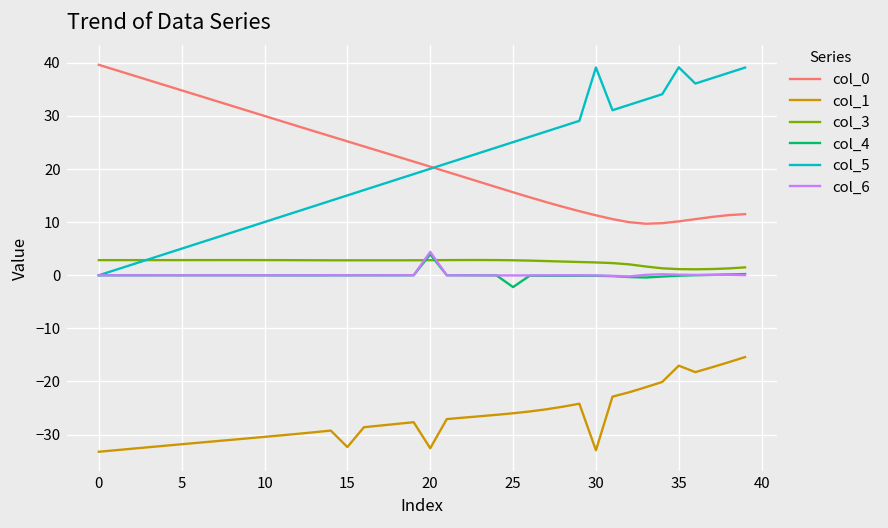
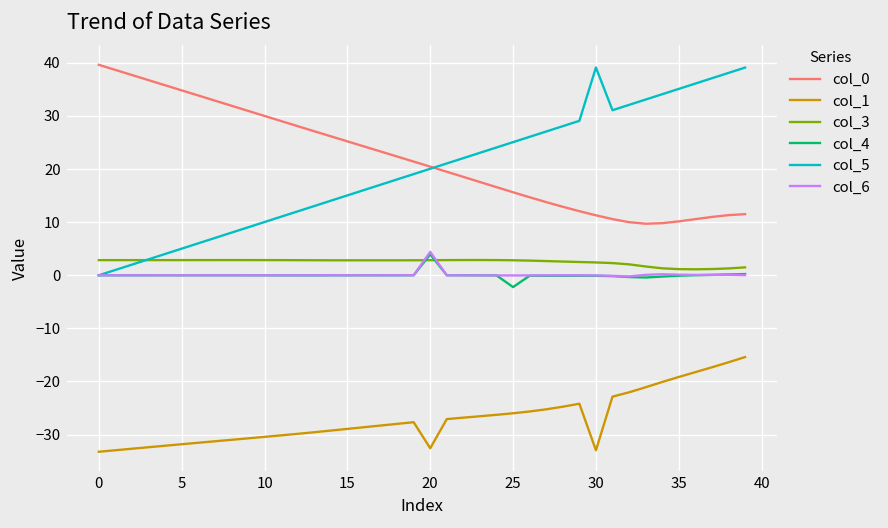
col_1, 15: -32 -> -29
col_1, 35: -17 -> -19
col_5, 35: 39 -> 35
